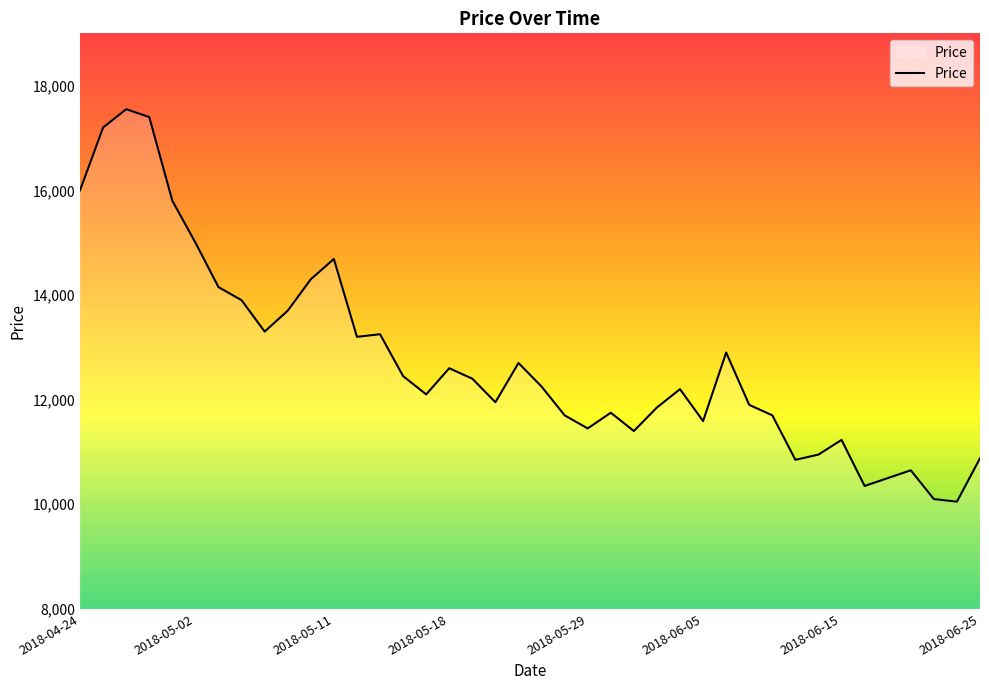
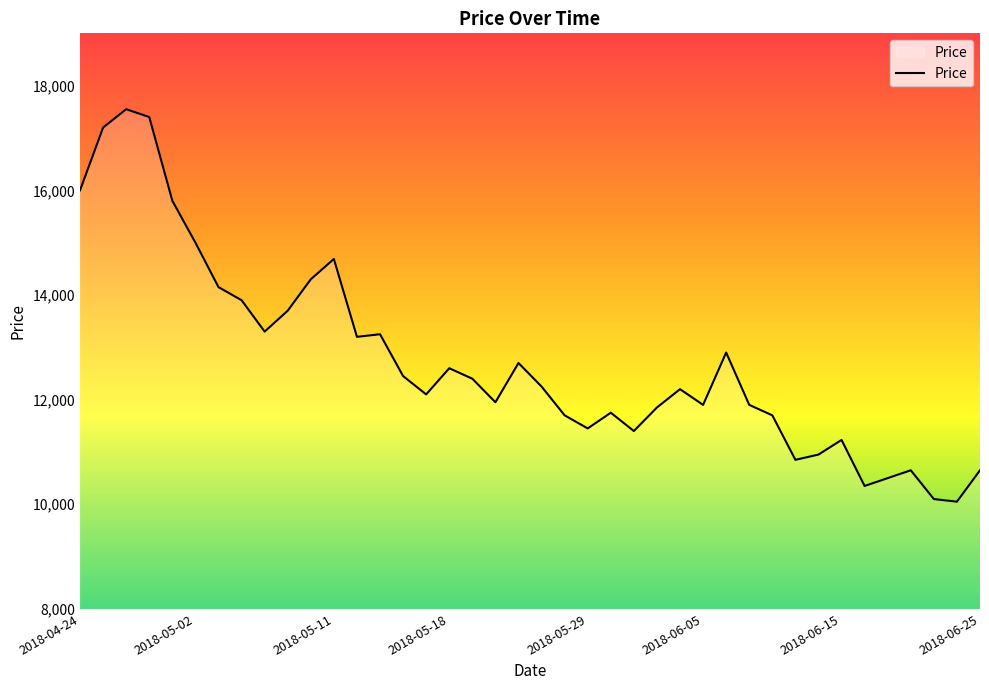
2018-06-05: 11,600 -> 11,900
2018-06-25: 10,900 -> 10,700
